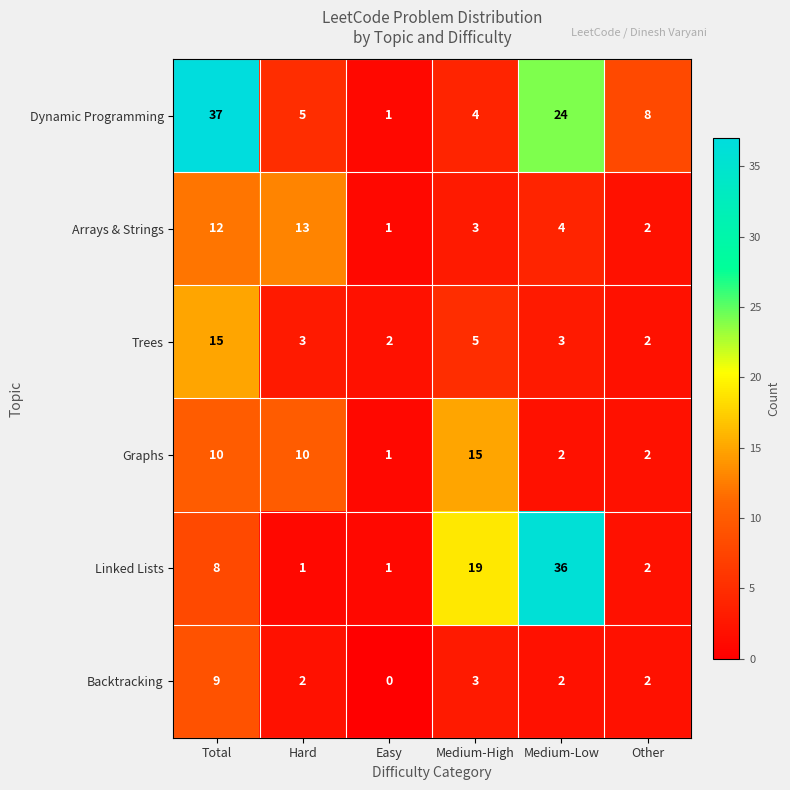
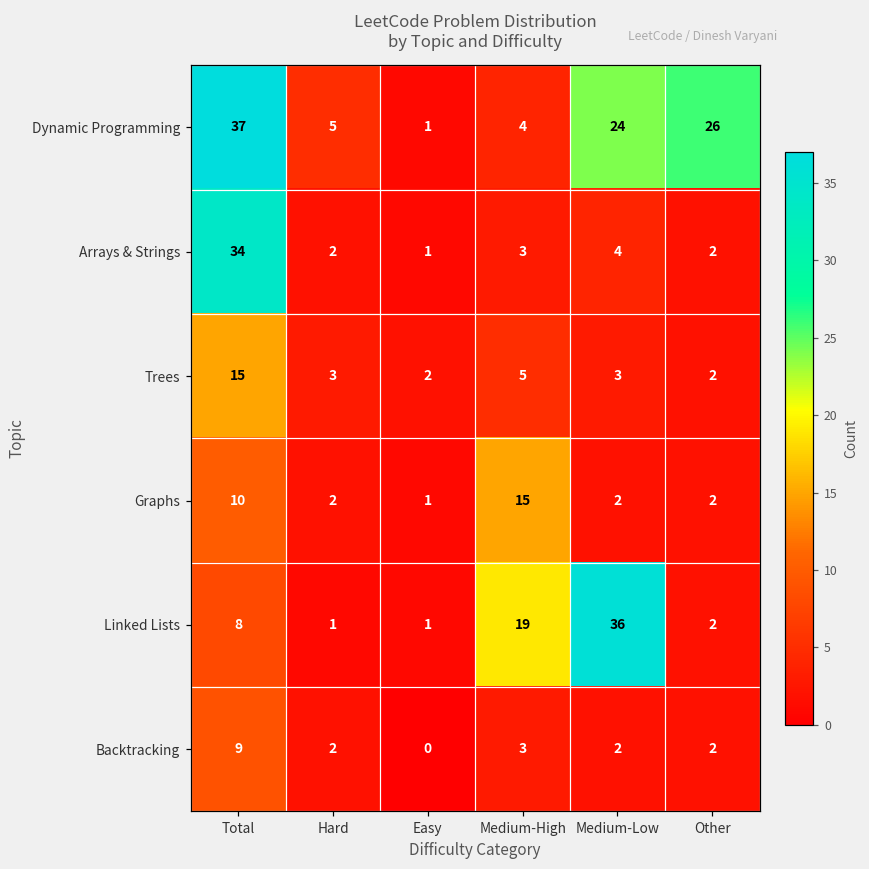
Dynamic Programming, Other: 8 -> 26
Arrays & Strings, Total: 12 -> 34
Arrays & Strings, Hard: 13 -> 2
Graphs, Hard: 10 -> 2
